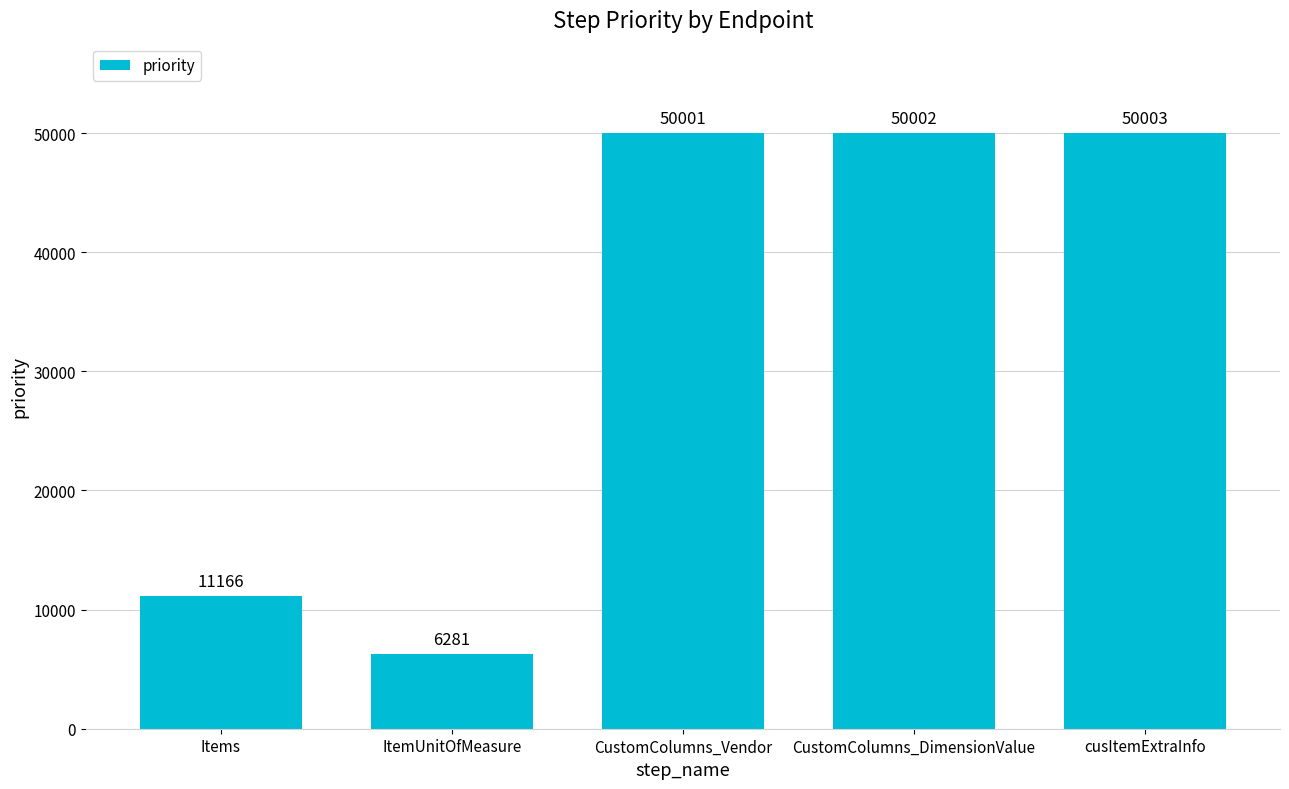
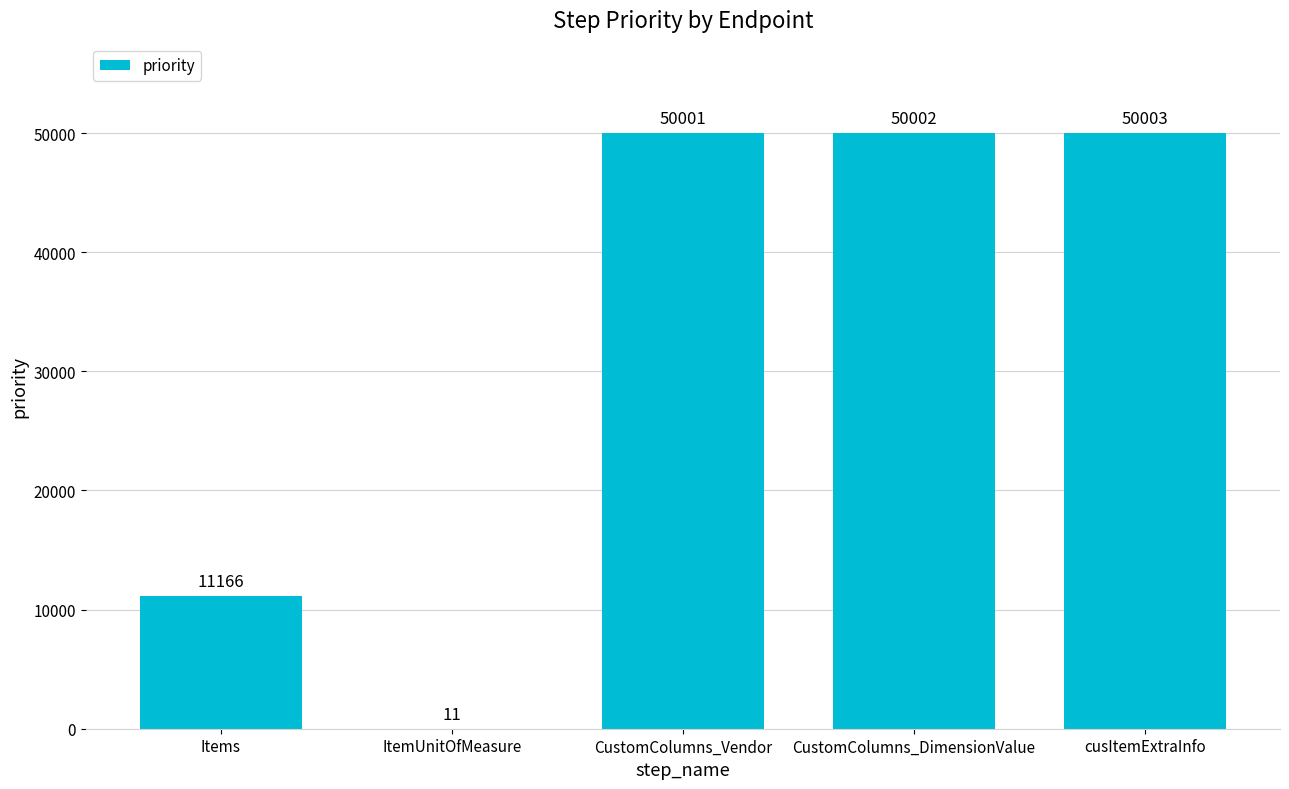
ItemUnitOfMeasure: 6281 -> 11
